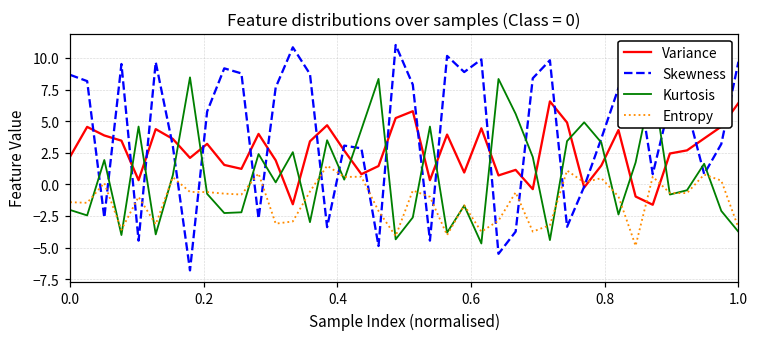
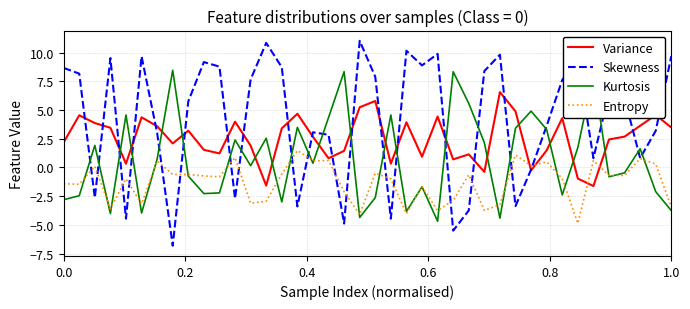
Kurtosis, 0.0: -2.0 -> -2.8
Variance, 1.0: 6.4 -> 3.5
